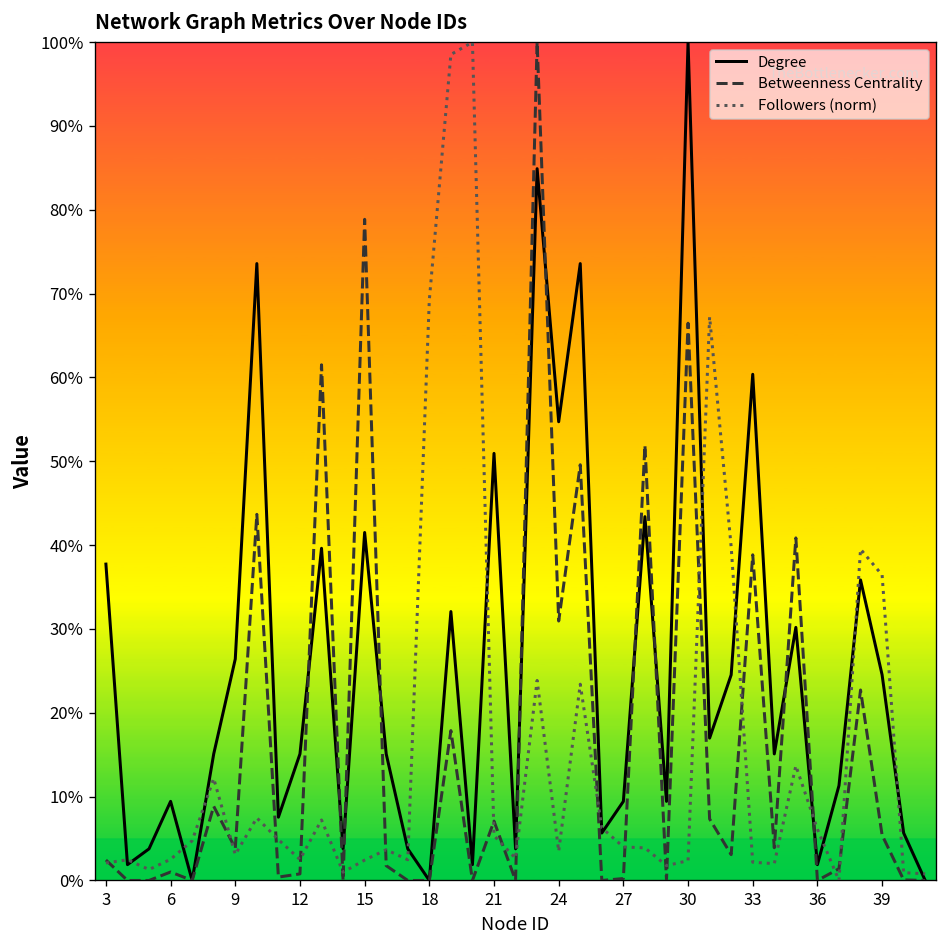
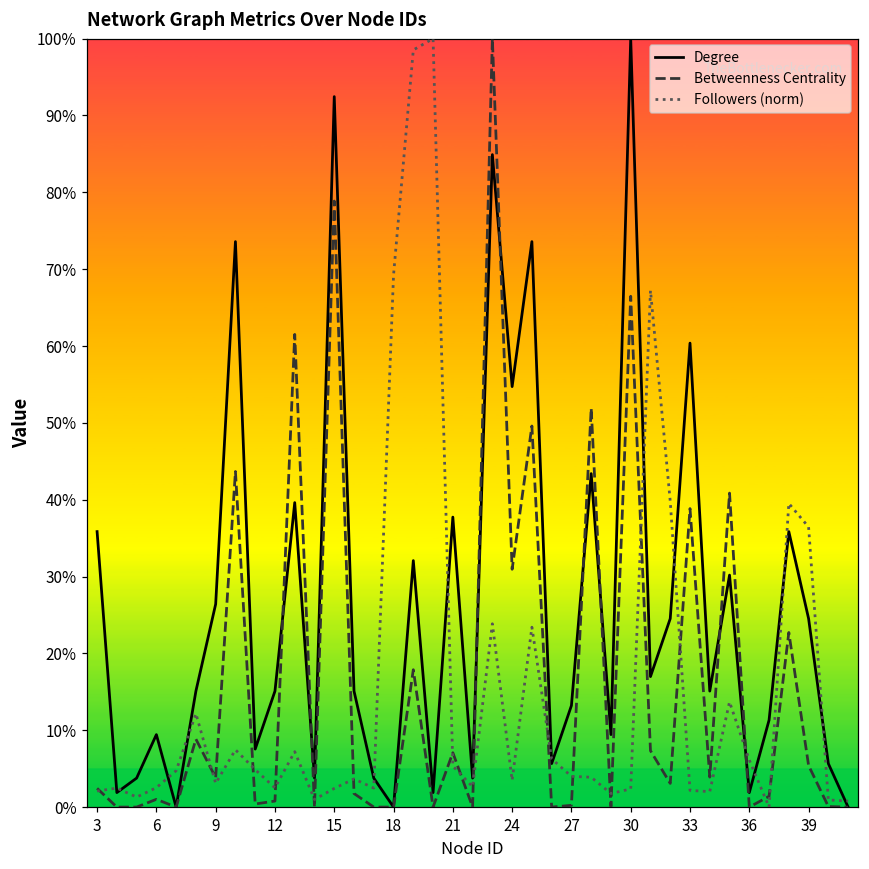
Degree, 3: 38% -> 36%
Degree, 15: 42% -> 92%
Degree, 21: 51% -> 38%
Degree, 27: 9% -> 13%
